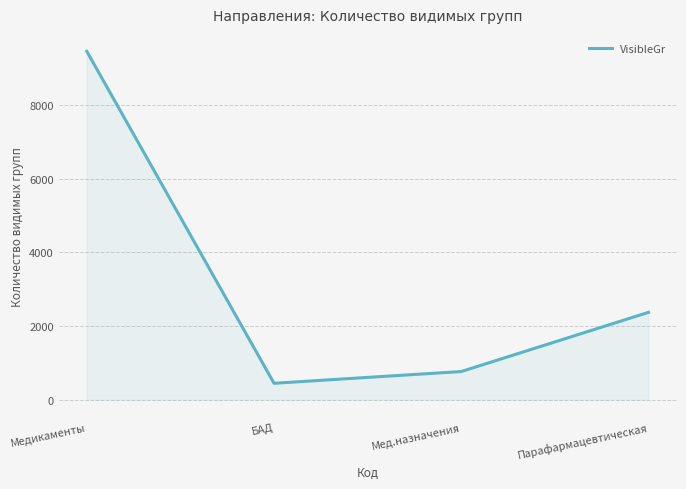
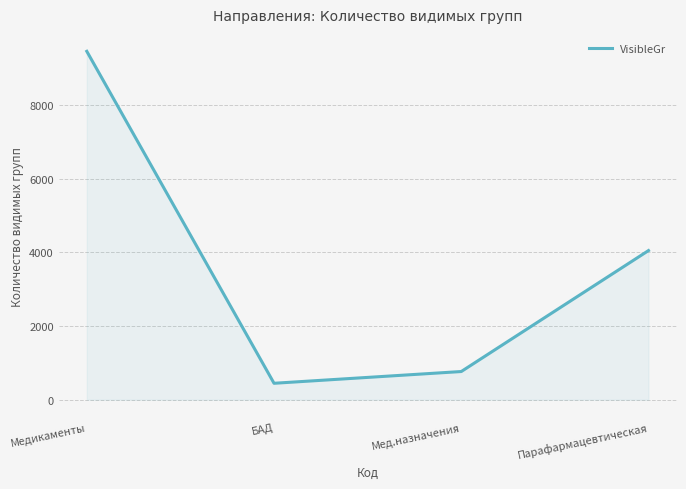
Парафармацевтическая: 2400 -> 4100
